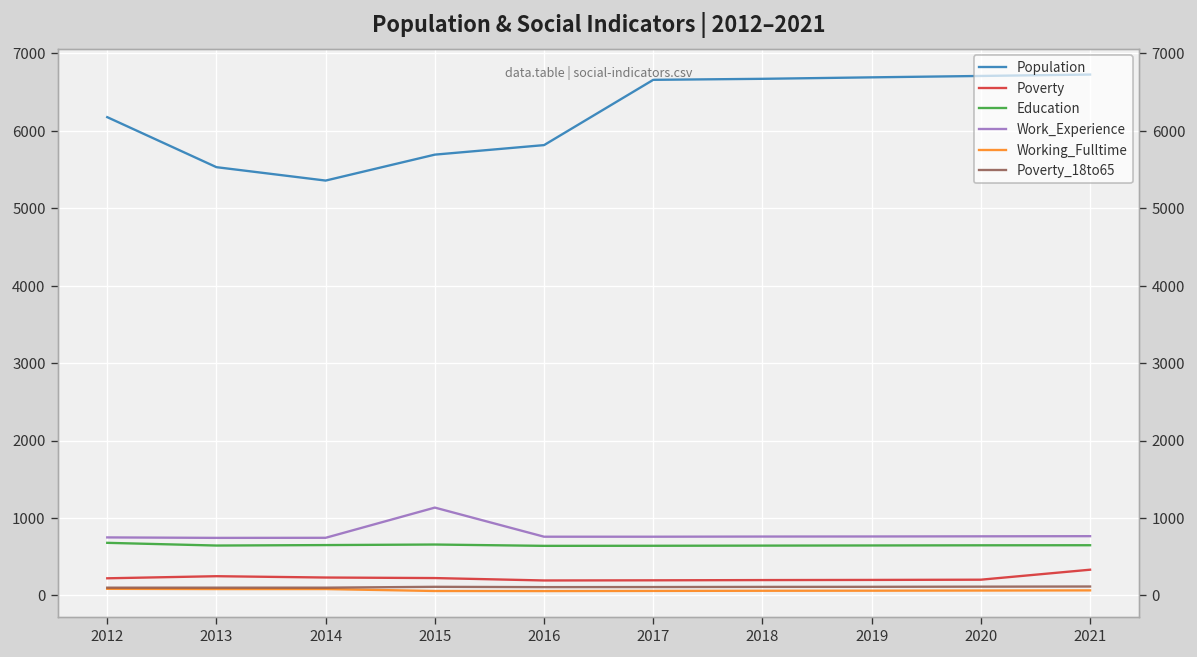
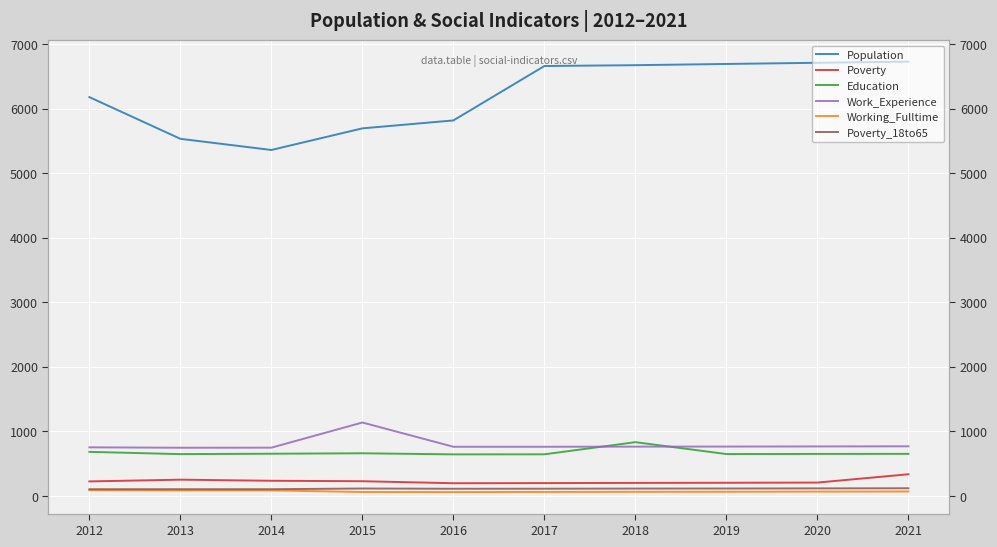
Education, 2018: 600 -> 800
